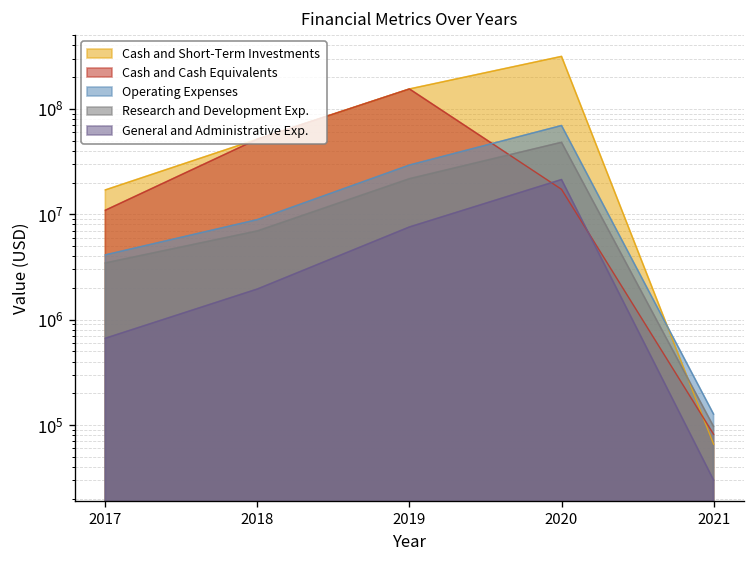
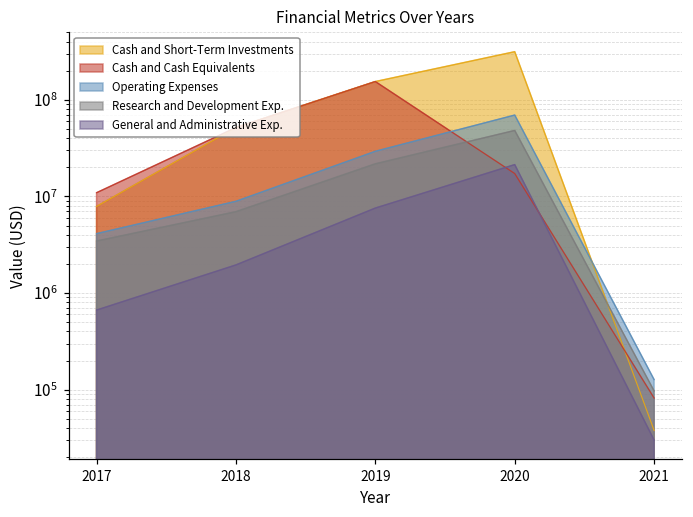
Cash and Short-Term Investments, 2017: 17000000 -> 8000000
Cash and Short-Term Investments, 2021: 70000 -> 38000
